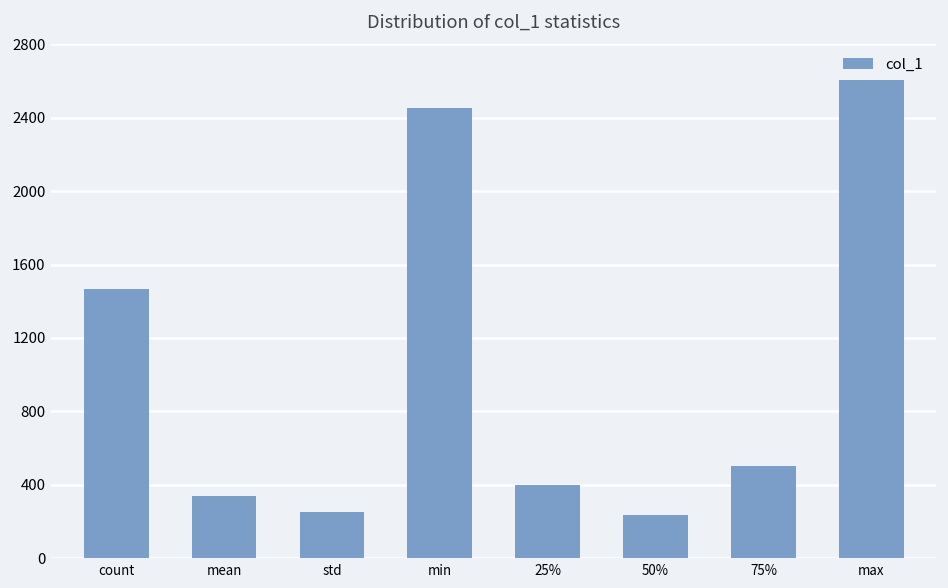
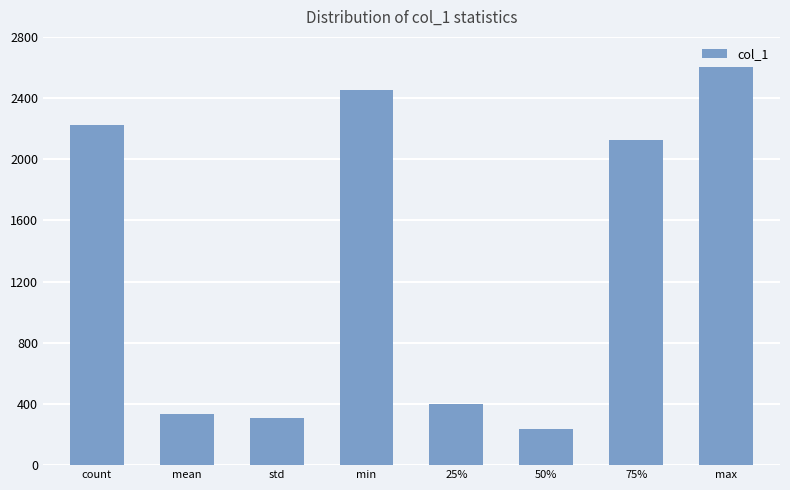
count: 1470 -> 2220
std: 250 -> 310
75%: 500 -> 2130
